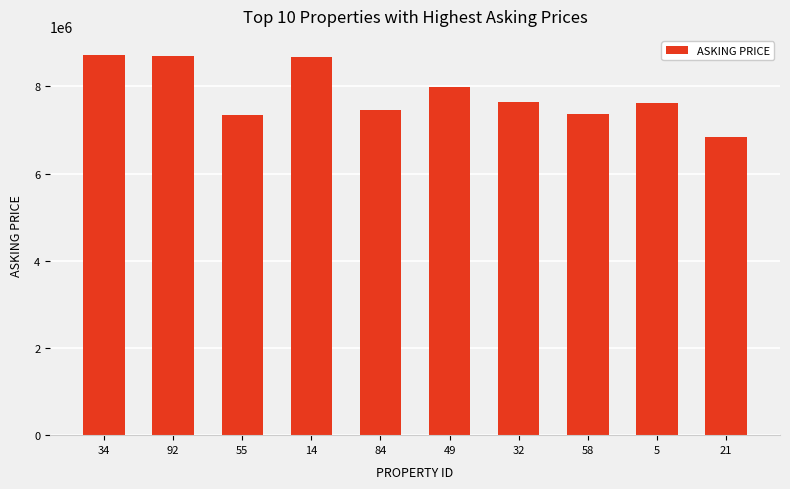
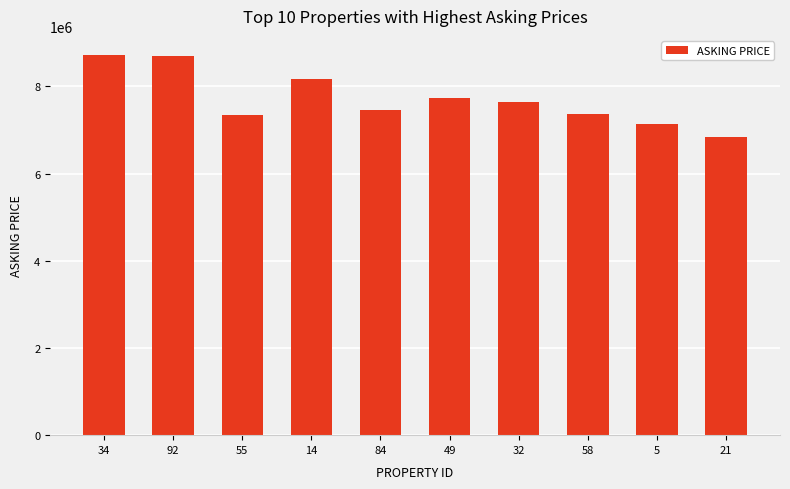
14: 8700000 -> 8200000
49: 8000000 -> 7700000
5: 7600000 -> 7100000
